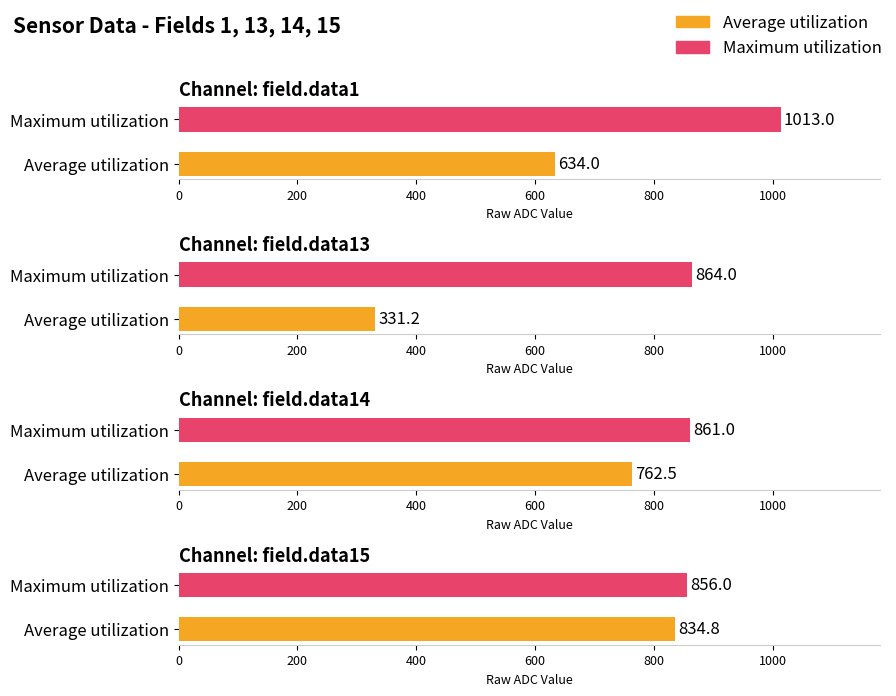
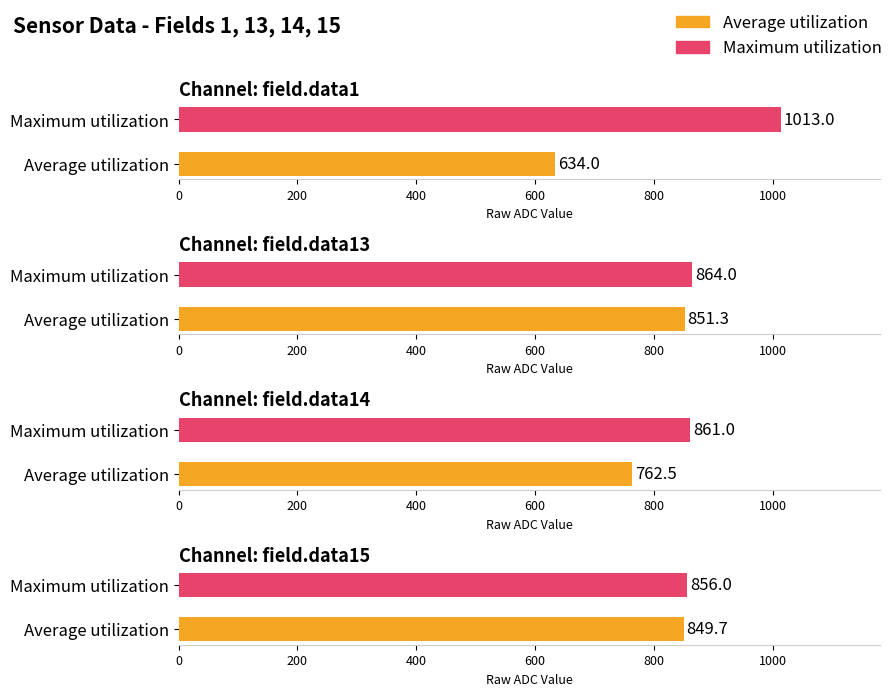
Channel: field.data13, Average utilization: 331.2 -> 851.3
Channel: field.data15, Average utilization: 834.8 -> 849.7
